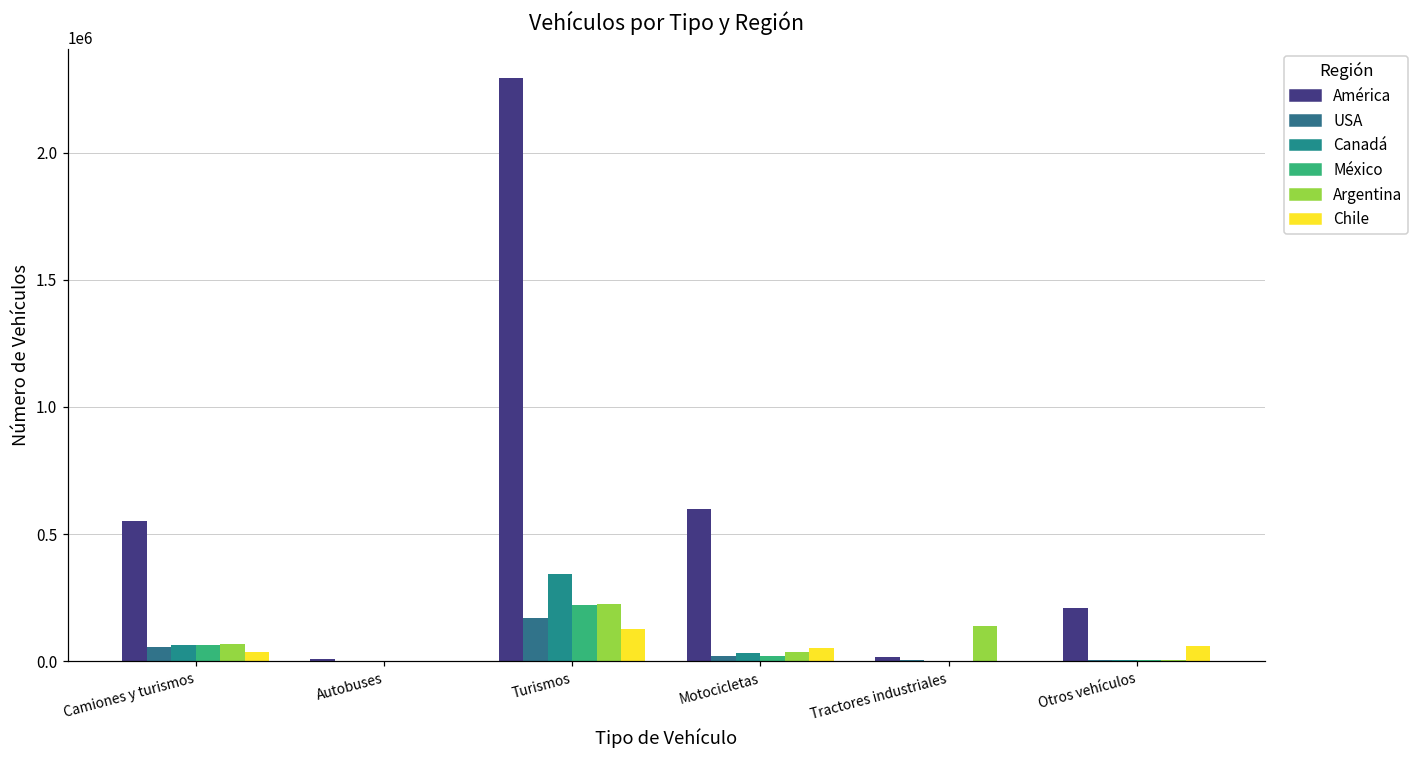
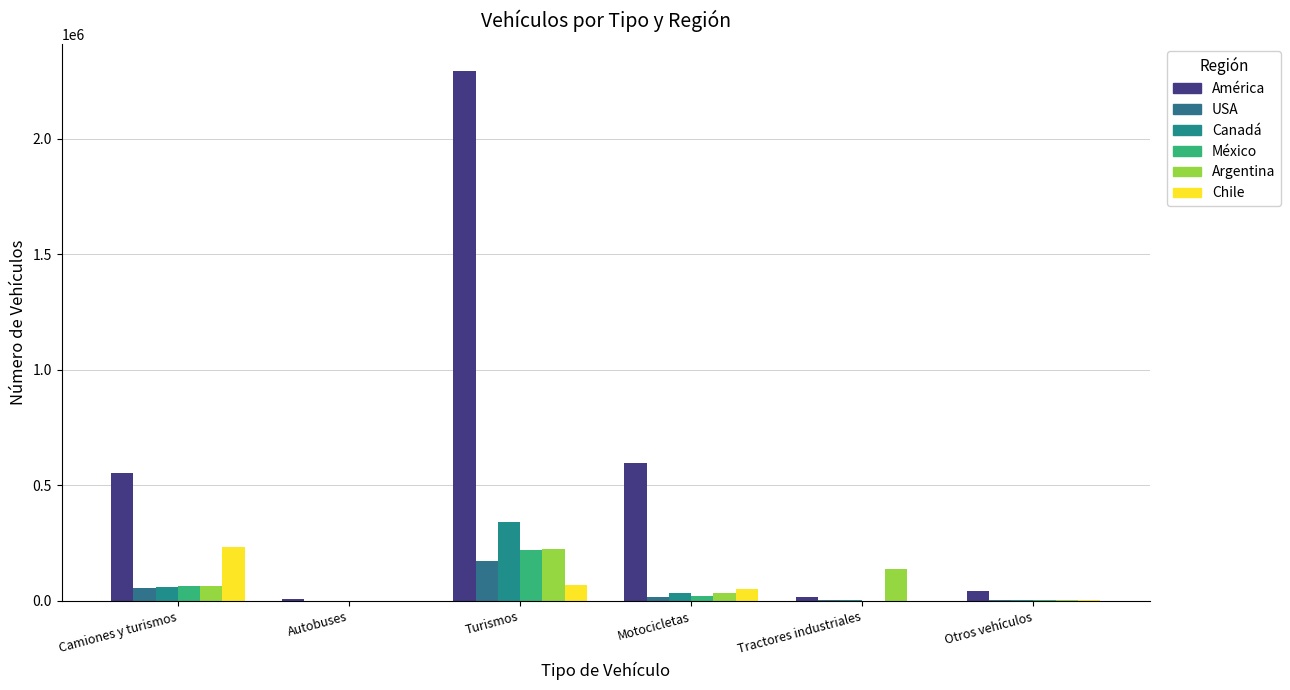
Chile, Camiones y turismos: 30000 -> 230000
Chile, Turismos: 130000 -> 70000
América, Otros vehículos: 210000 -> 40000
Chile, Otros vehículos: 60000 -> 0
